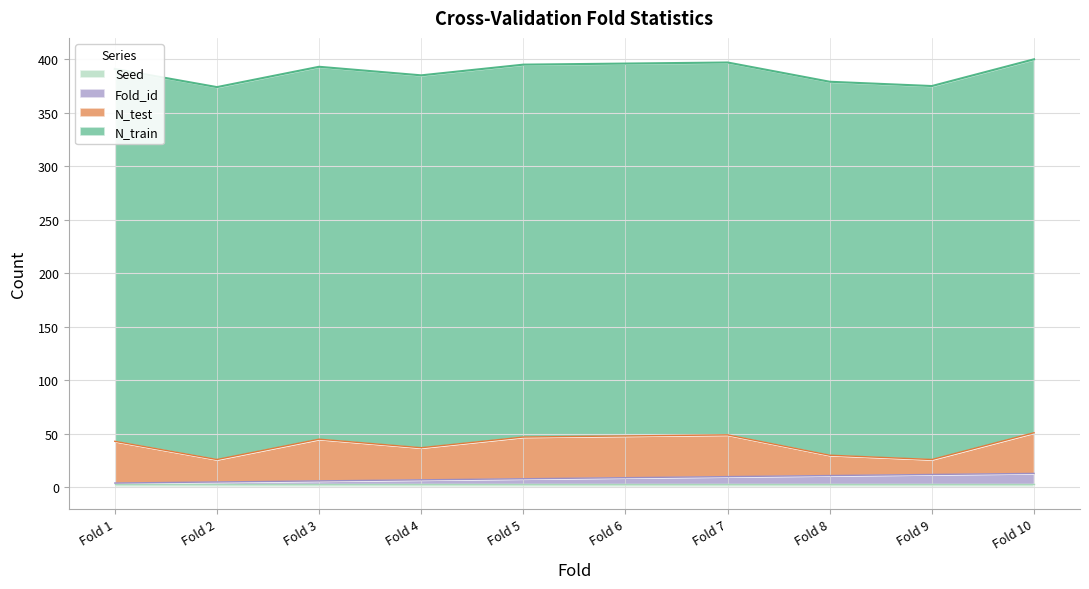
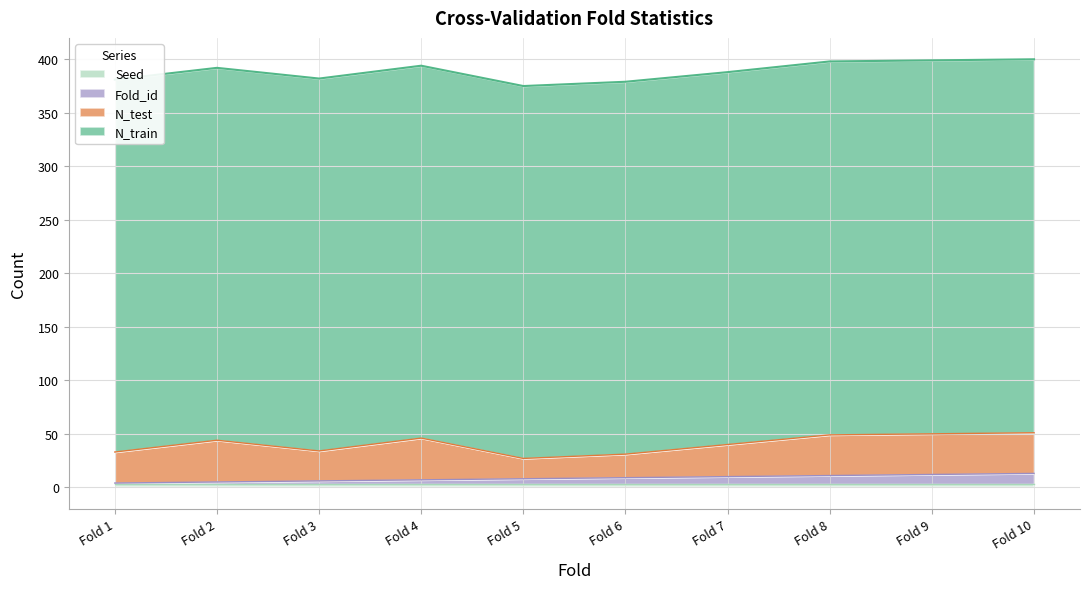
N_test, Fold 1: 39 -> 29
N_test, Fold 2: 21 -> 39
N_test, Fold 3: 39 -> 28
N_test, Fold 4: 30 -> 39
N_test, Fold 5: 39 -> 19
N_test, Fold 6: 39 -> 22
N_test, Fold 7: 39 -> 30
N_test, Fold 8: 19 -> 38
N_test, Fold 9: 14 -> 38
